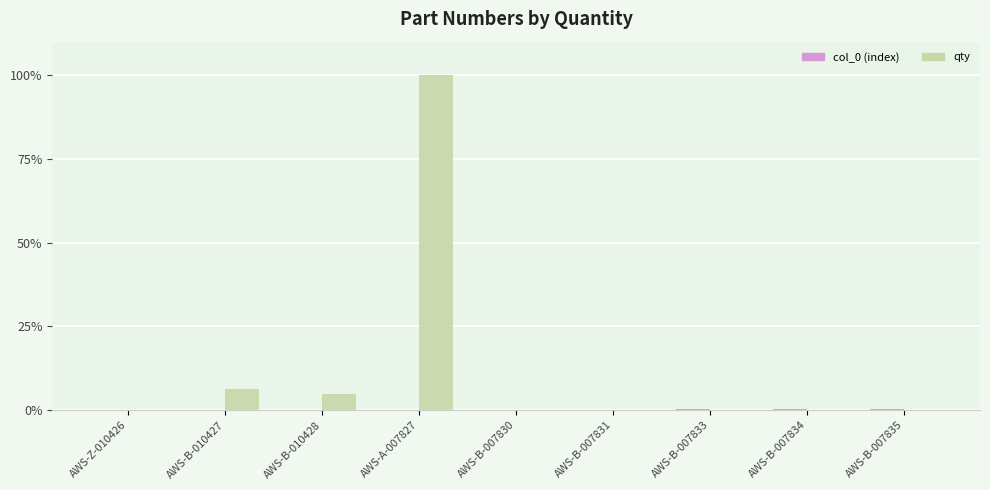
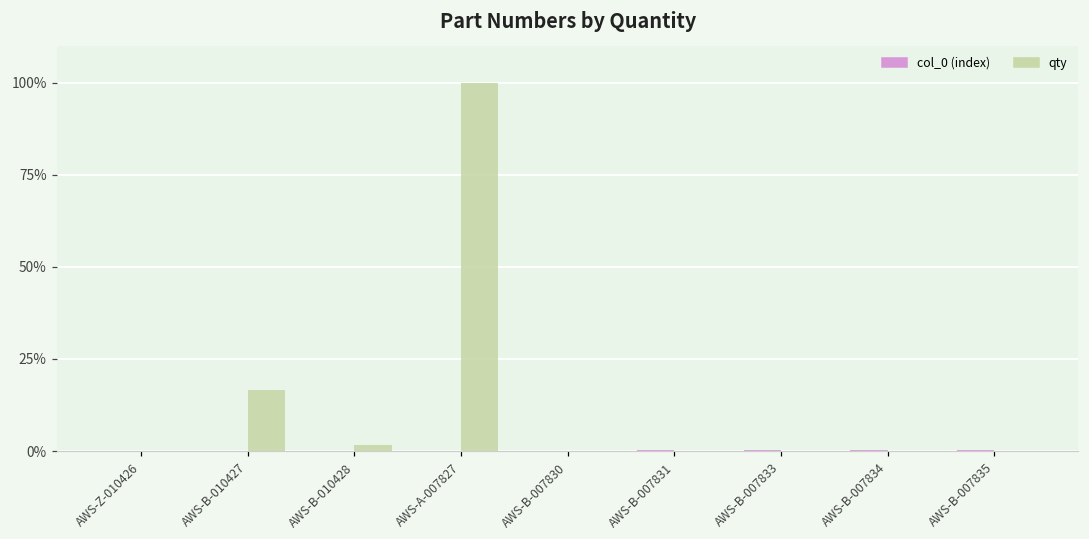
qty, AWS-B-010427: 6% -> 16%
qty, AWS-B-010428: 5% -> 2%
